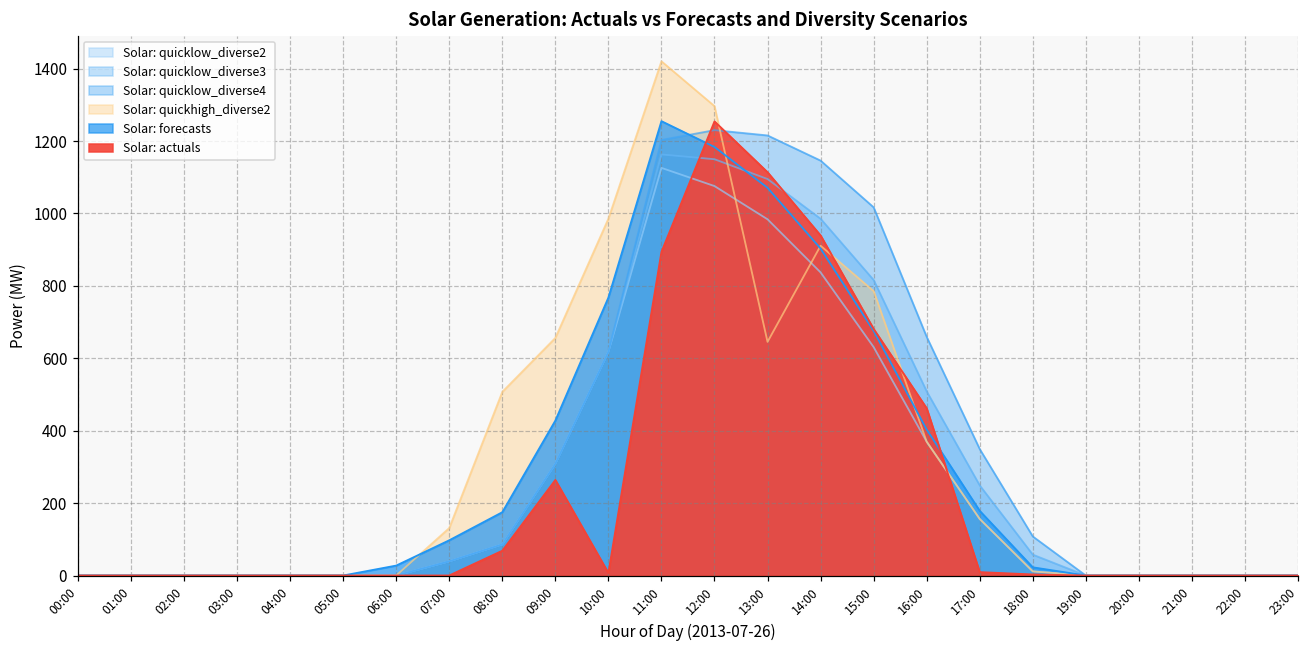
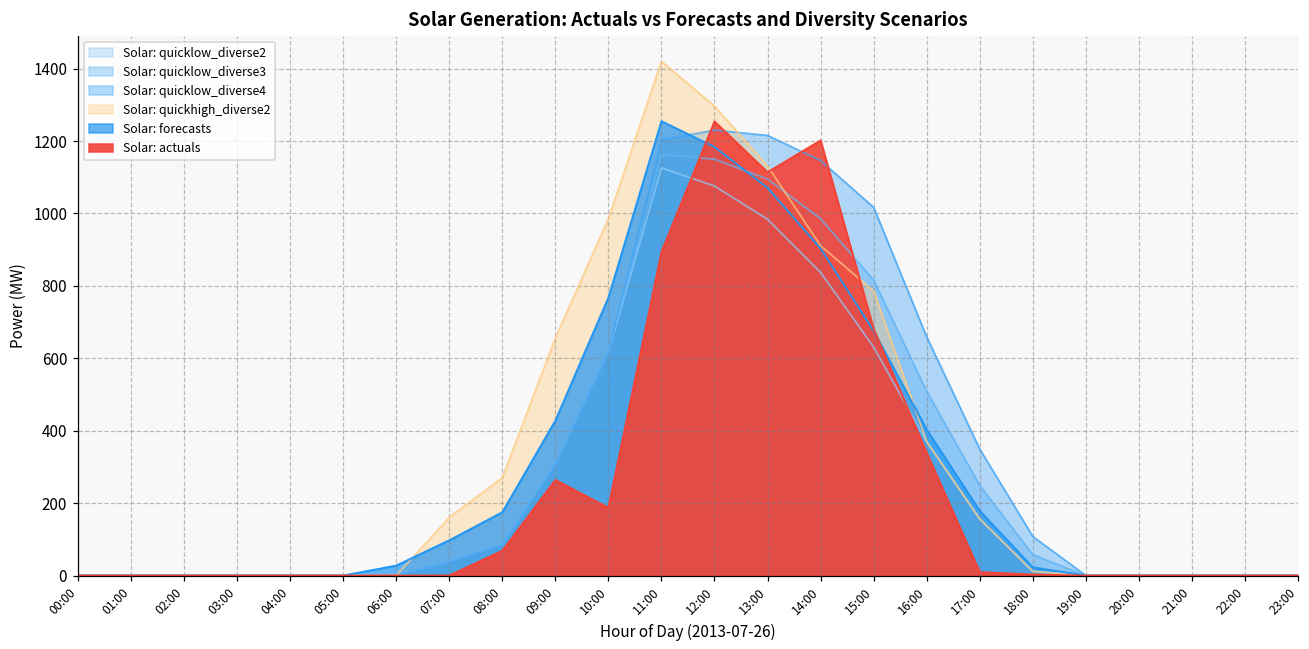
Solar: quickhigh_diverse2, 07:00: 130 -> 160
Solar: quickhigh_diverse2, 08:00: 510 -> 270
Solar: actuals, 10:00: 10 -> 190
Solar: quickhigh_diverse2, 13:00: 650 -> 1130
Solar: actuals, 14:00: 940 -> 1200
Solar: actuals, 16:00: 460 -> 340
